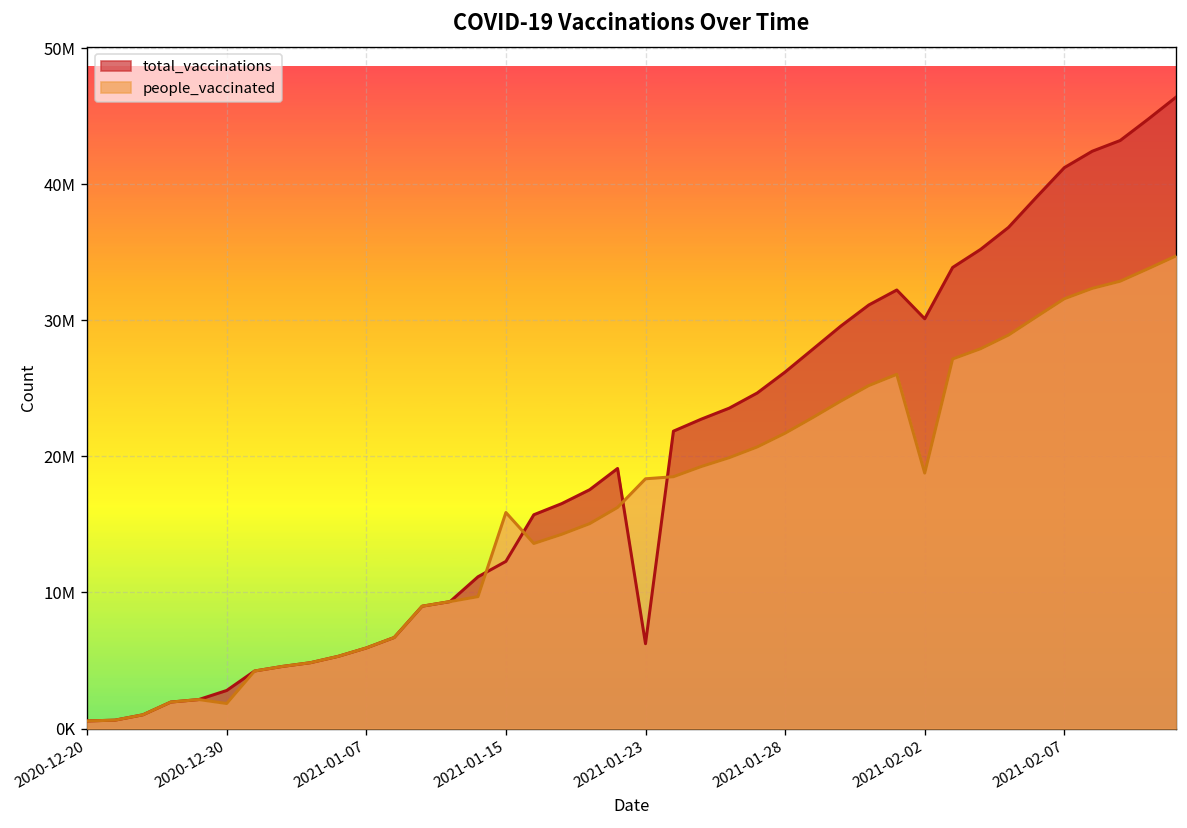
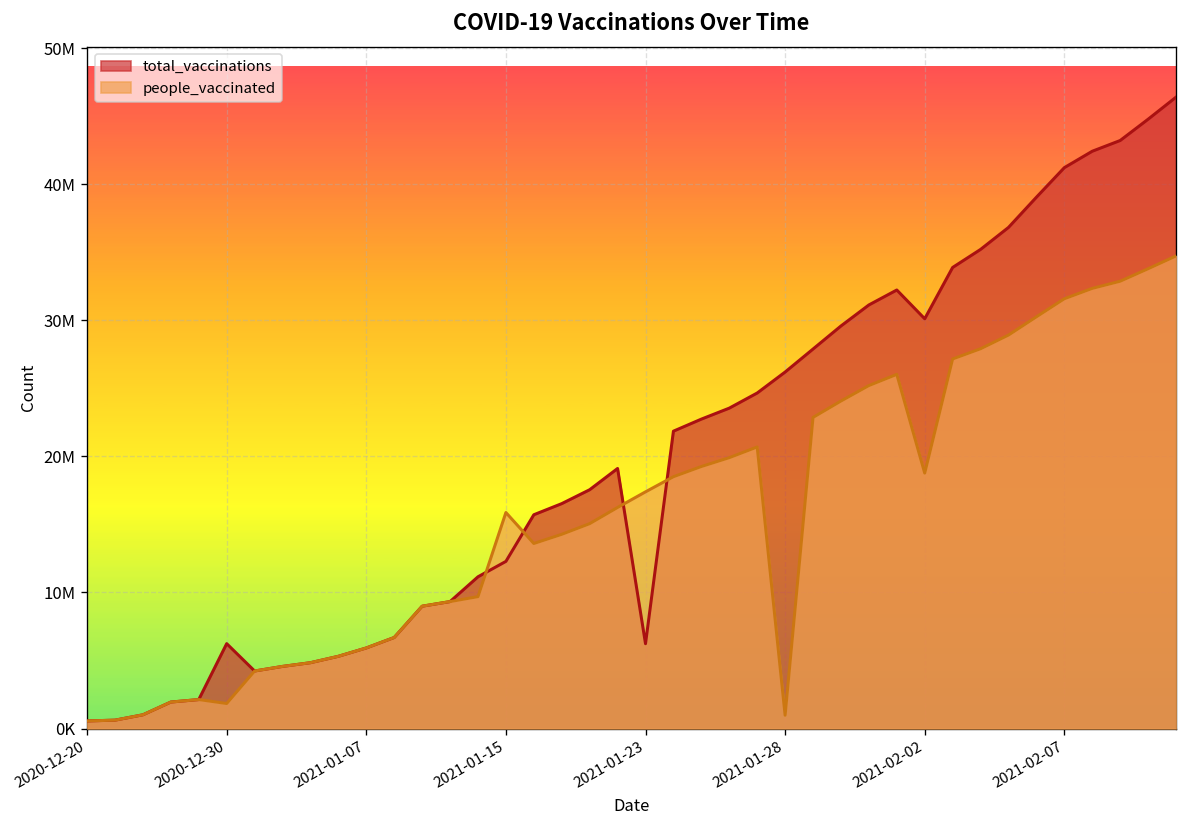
total_vaccinations, 2020-12-30: 2800000 -> 6200000
people_vaccinated, 2021-01-23: 18300000 -> 17400000
people_vaccinated, 2021-01-28: 21700000 -> 1000000
